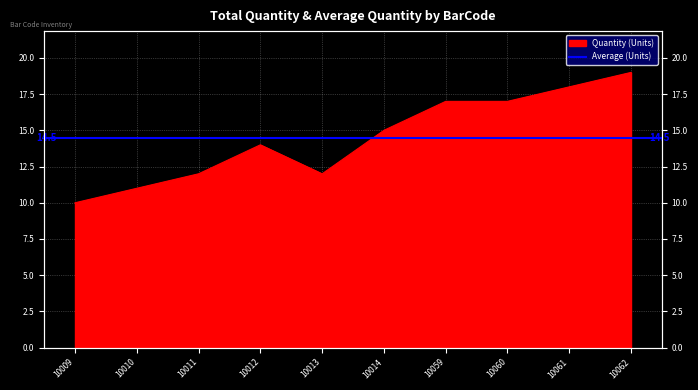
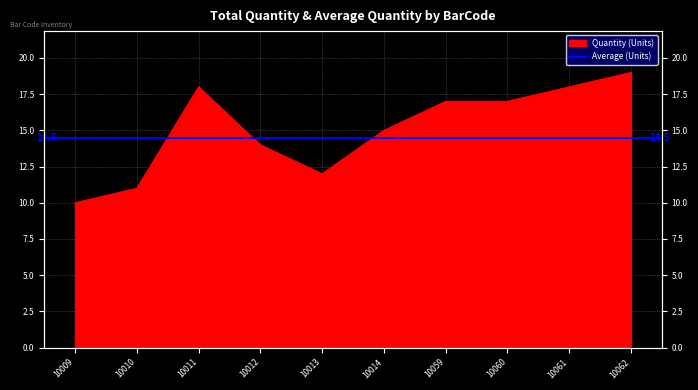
10011: 12 -> 18
